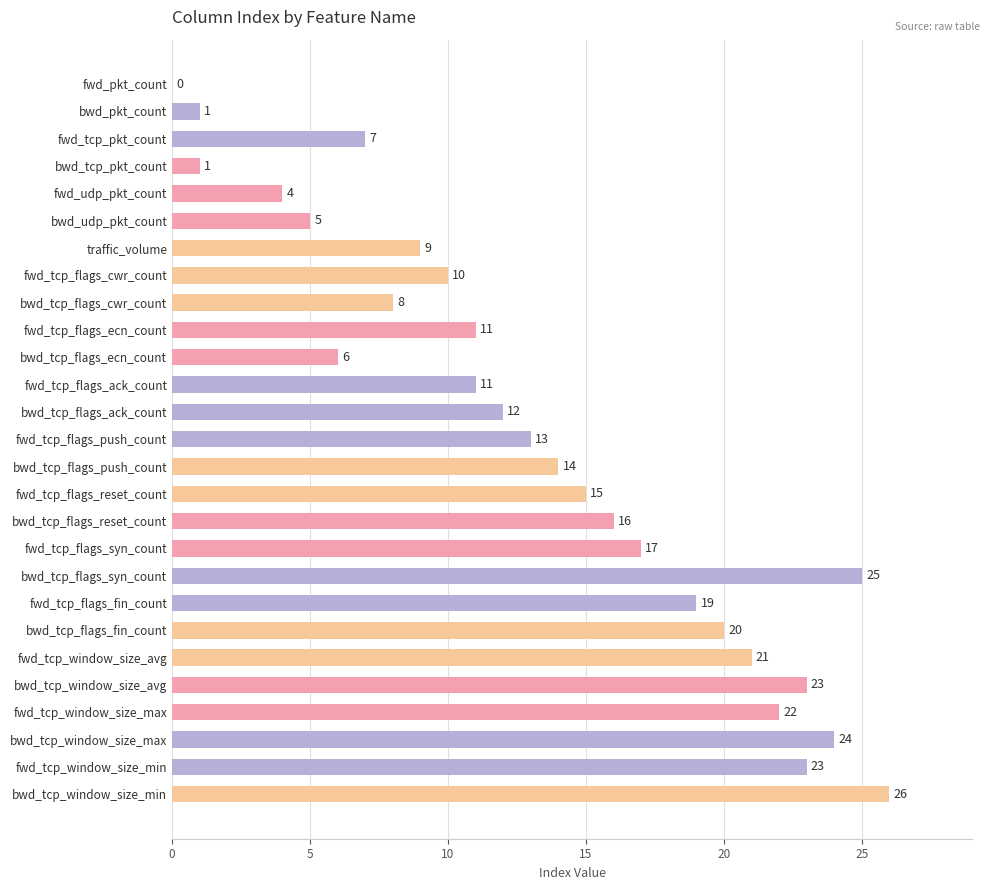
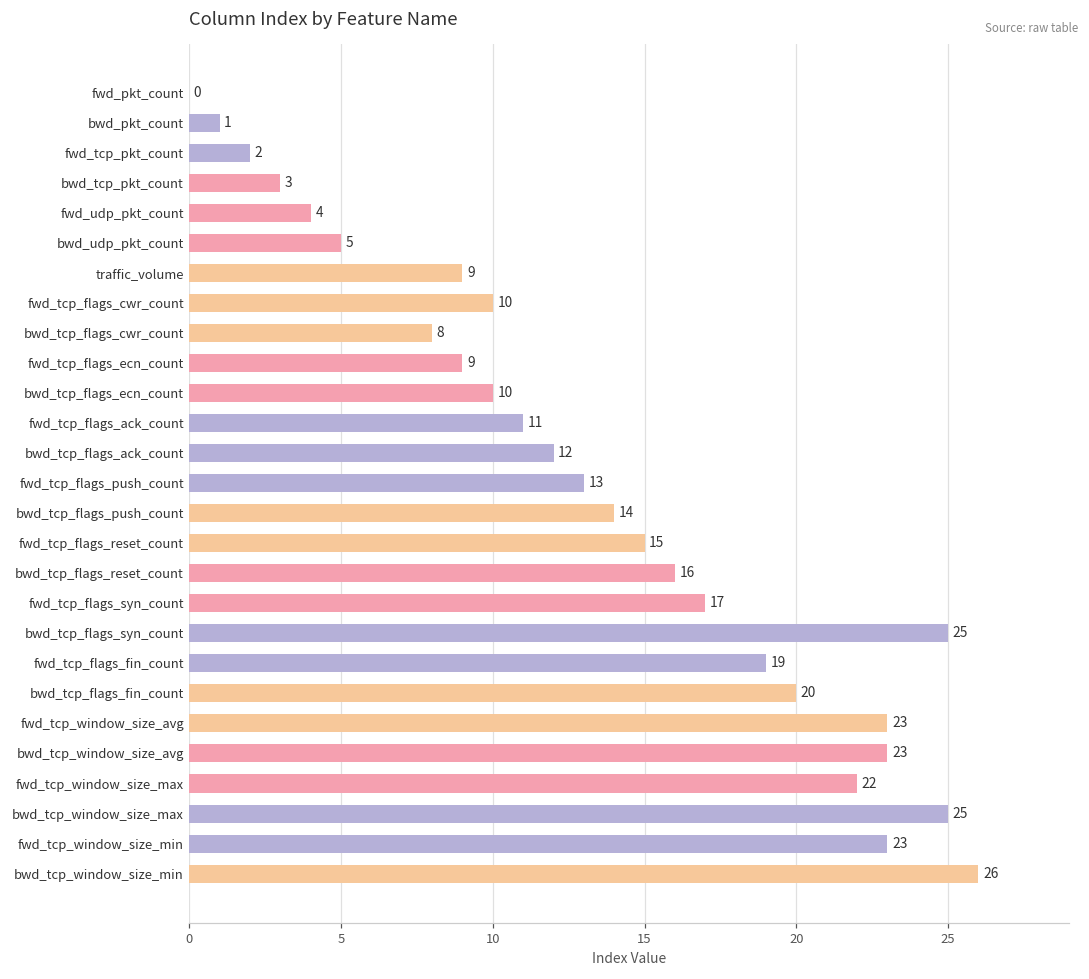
fwd_tcp_pkt_count: 7 -> 2
bwd_tcp_pkt_count: 1 -> 3
fwd_tcp_flags_ecn_count: 11 -> 9
bwd_tcp_flags_ecn_count: 6 -> 10
fwd_tcp_window_size_avg: 21 -> 23
bwd_tcp_window_size_max: 24 -> 25
